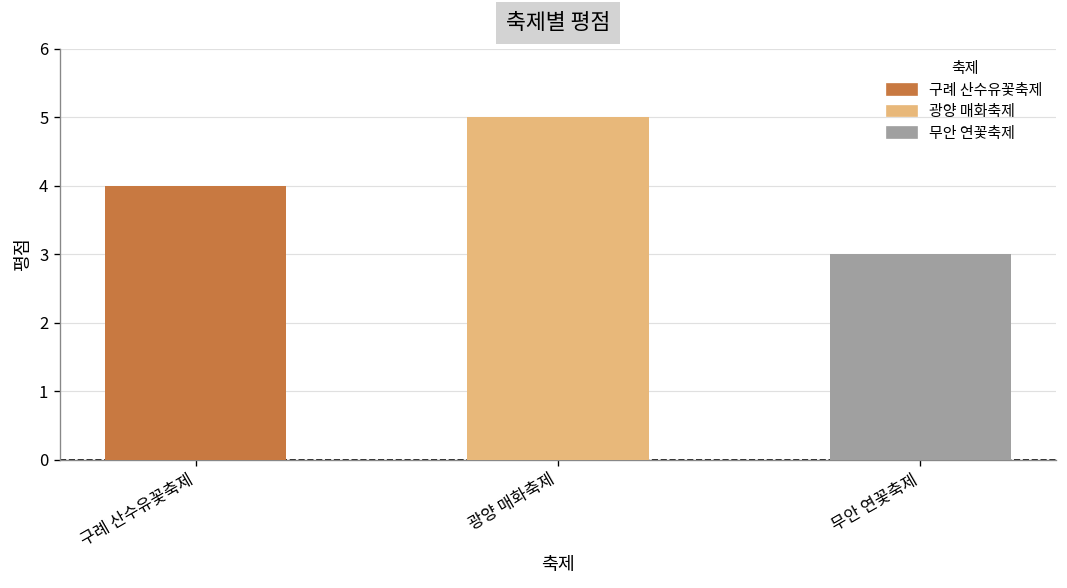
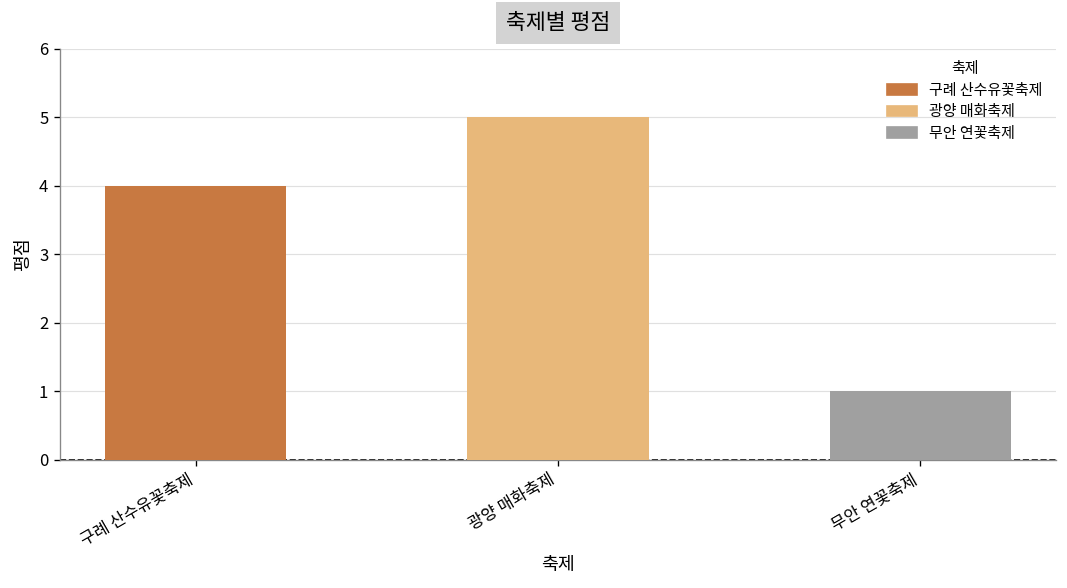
무안 연꽃축제: 3 -> 1
